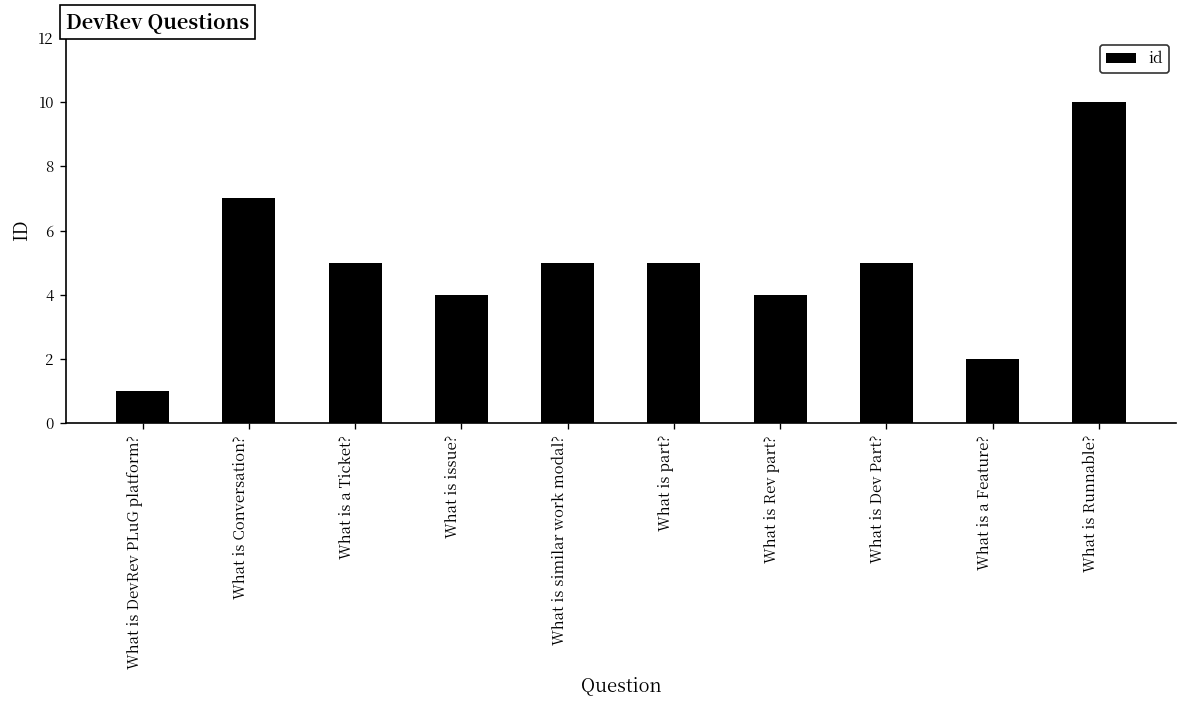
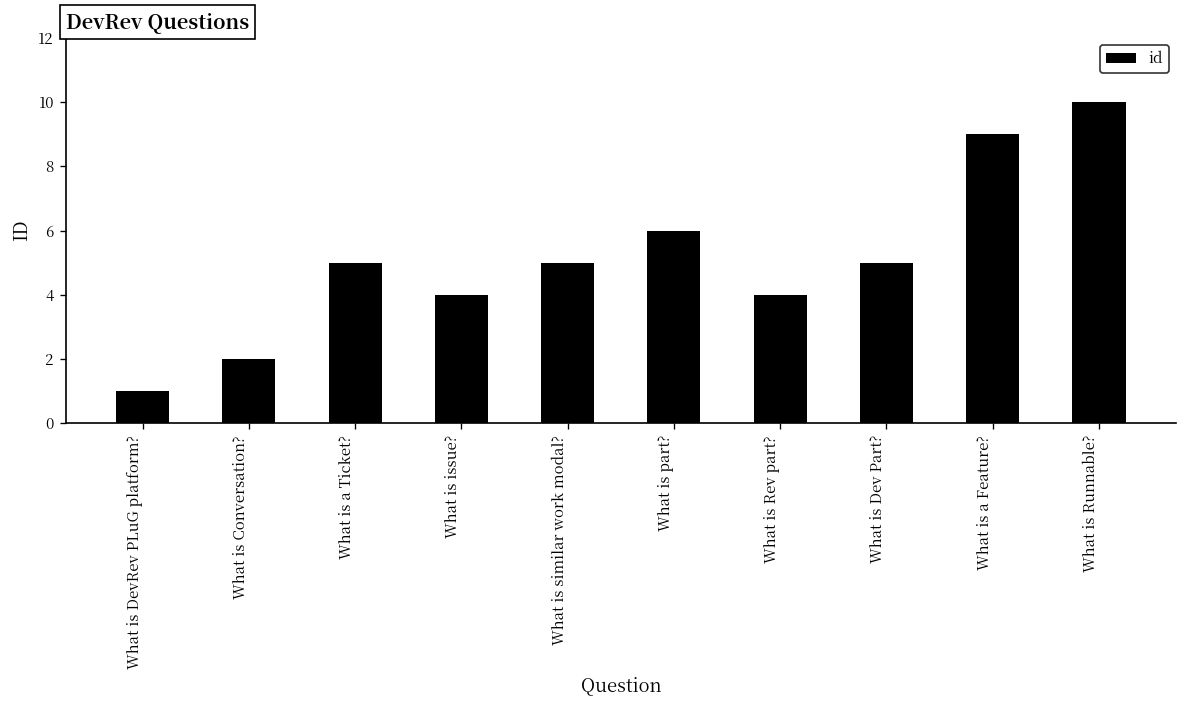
What is Conversation?: 7 -> 2
What is part?: 5 -> 6
What is a Feature?: 2 -> 9
